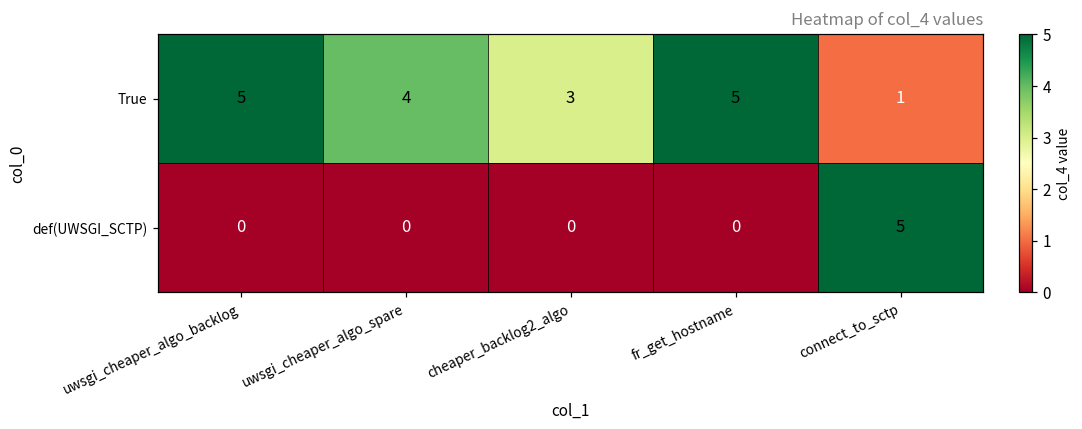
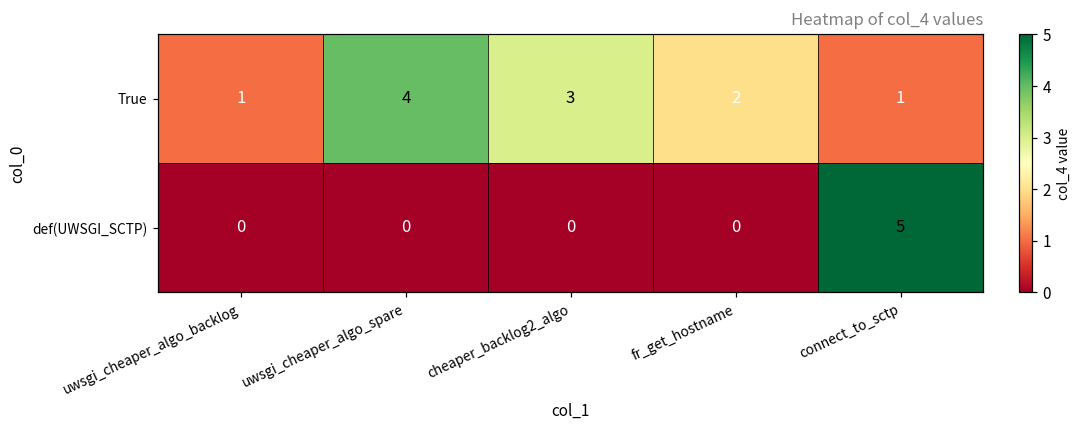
True, uwsgi_cheaper_algo_backlog: 5 -> 1
True, fr_get_hostname: 5 -> 2
